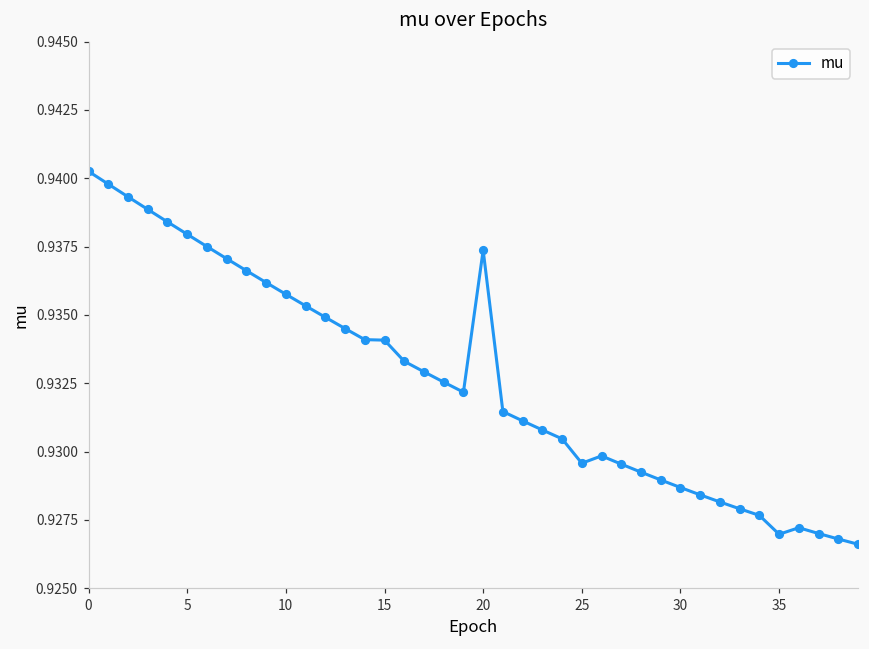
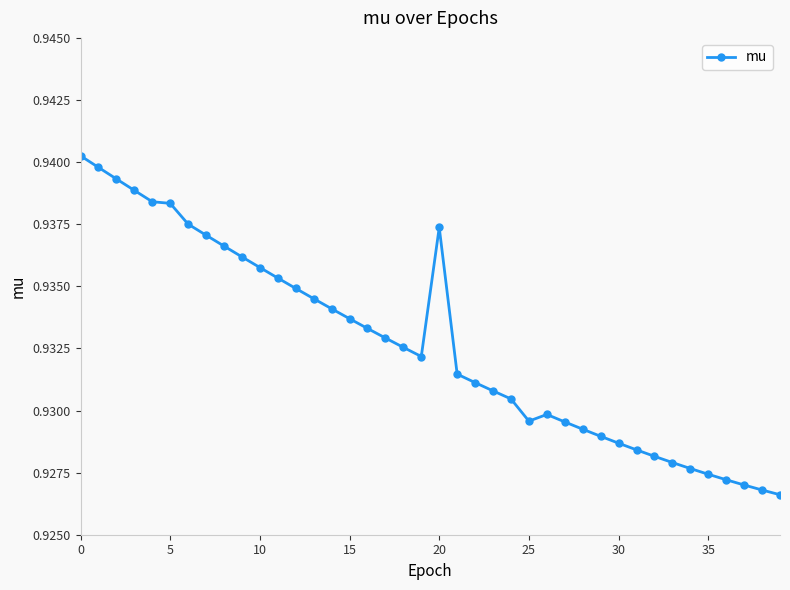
5: 0.9380 -> 0.9383
15: 0.9341 -> 0.9337
35: 0.9270 -> 0.9274
